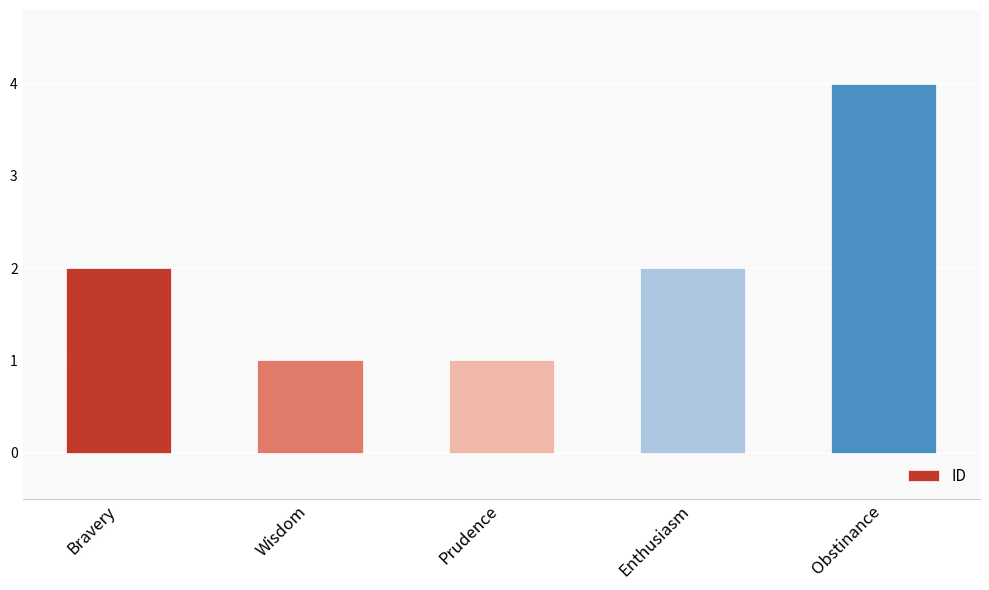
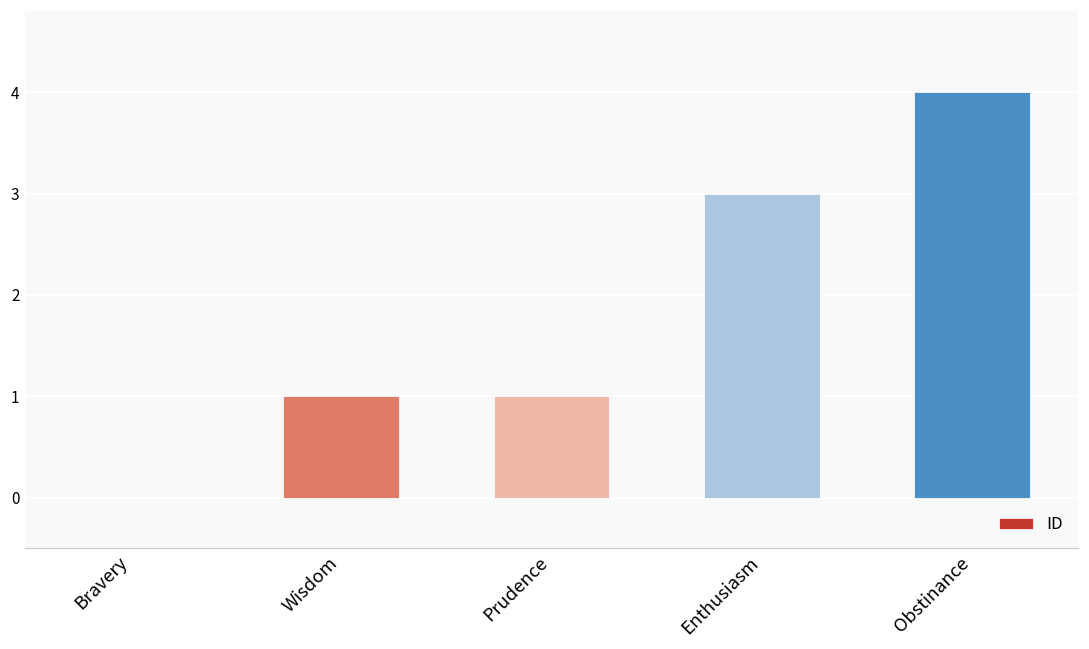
Bravery: 2 -> 0
Enthusiasm: 2 -> 3
